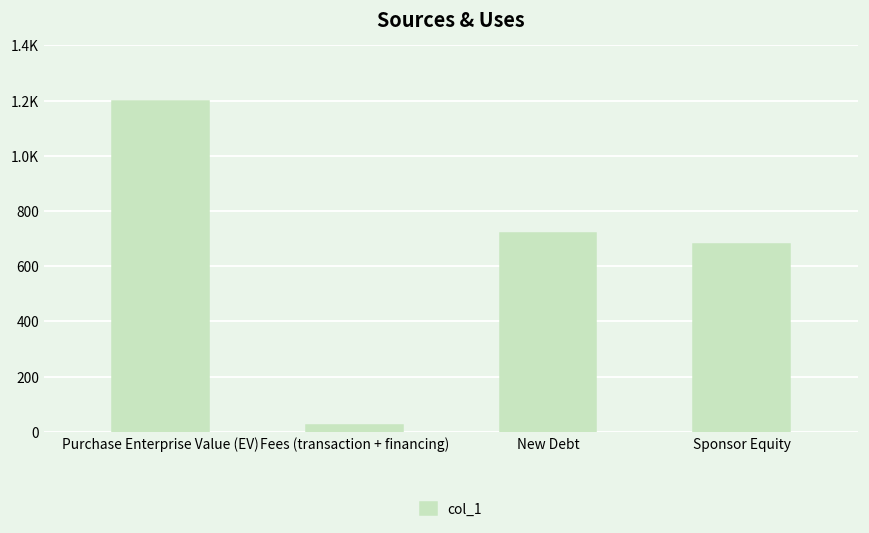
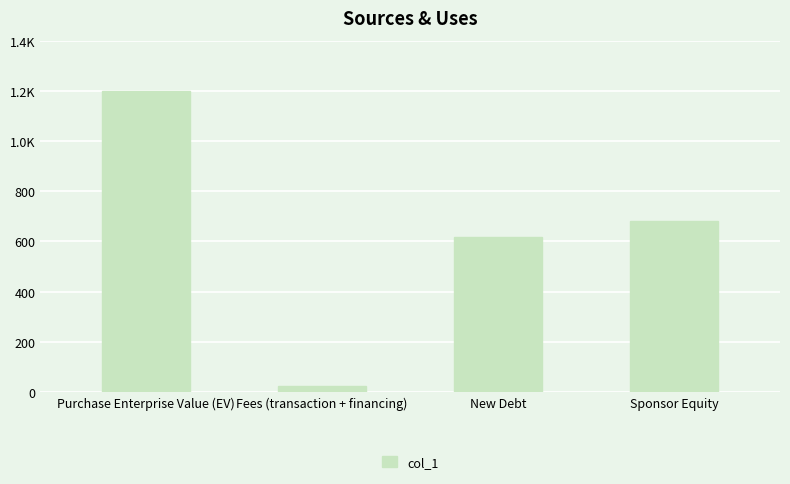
New Debt: 720 -> 620
